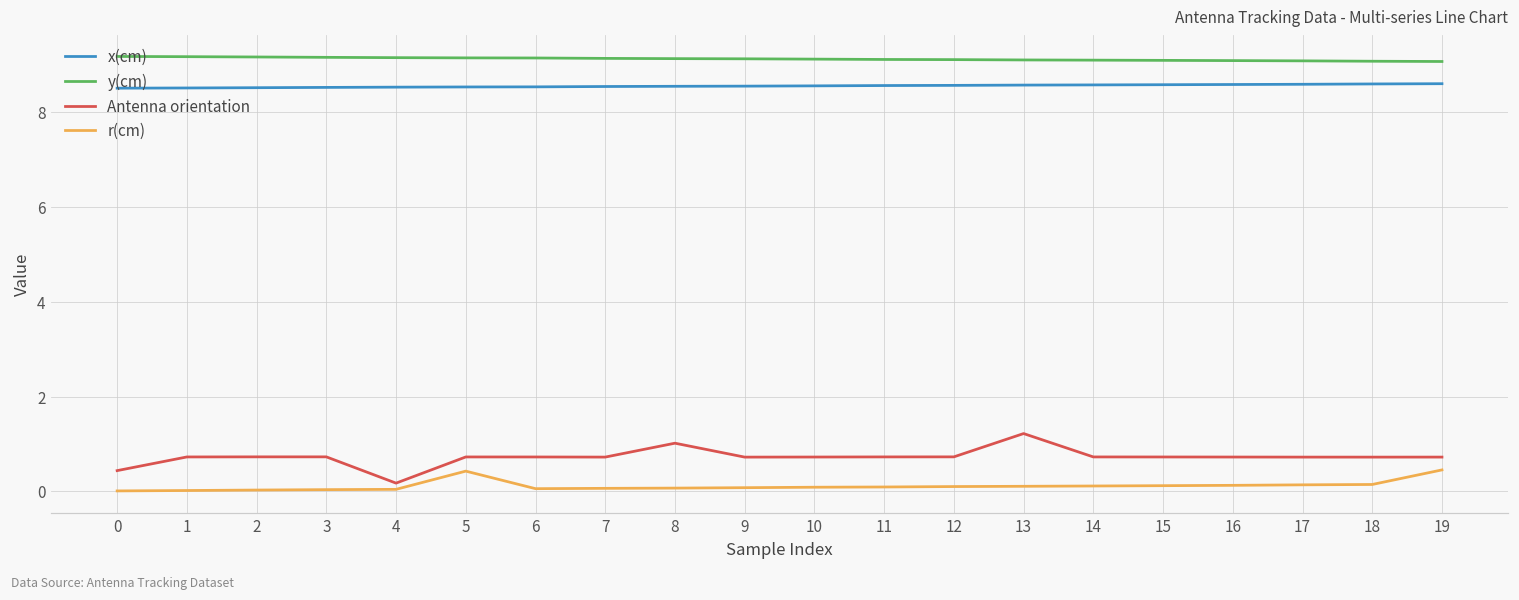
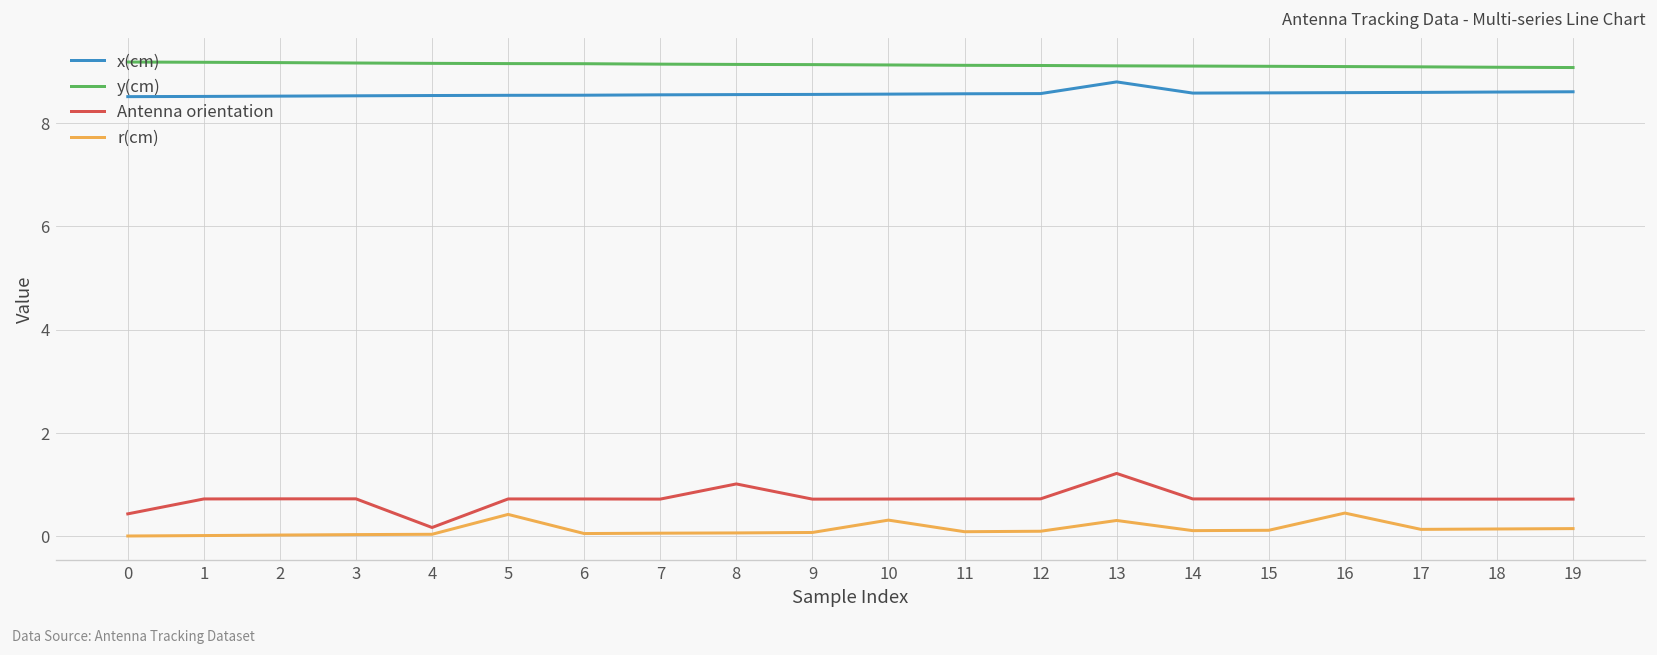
r(cm), 10: 0.1 -> 0.3
x(cm), 13: 8.6 -> 8.8
r(cm), 13: 0.1 -> 0.3
r(cm), 16: 0.1 -> 0.5
r(cm), 19: 0.5 -> 0.1
